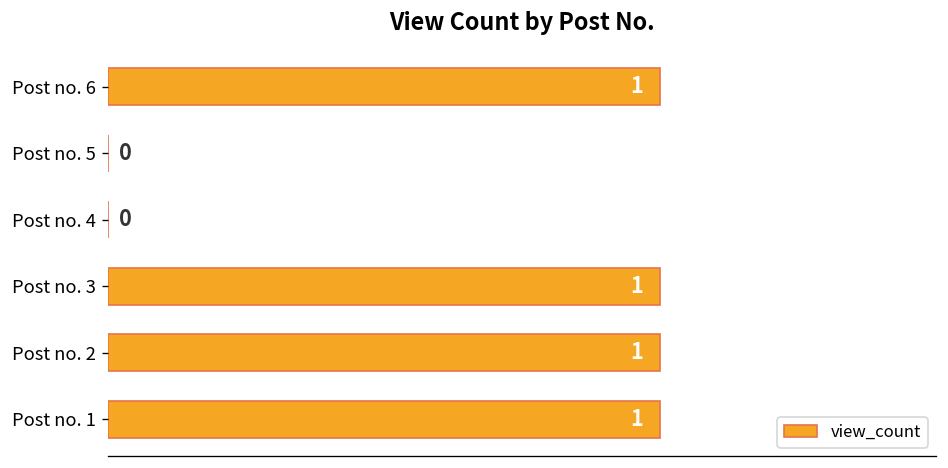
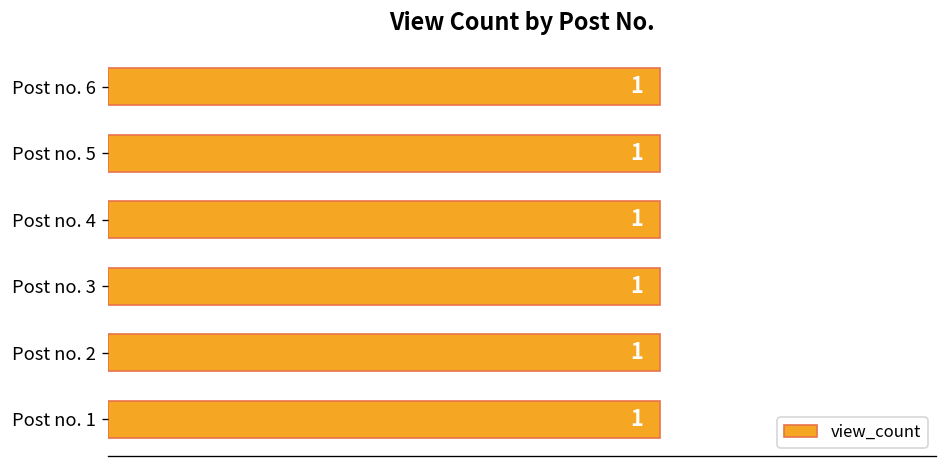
Post no. 5: 0 -> 1
Post no. 4: 0 -> 1
